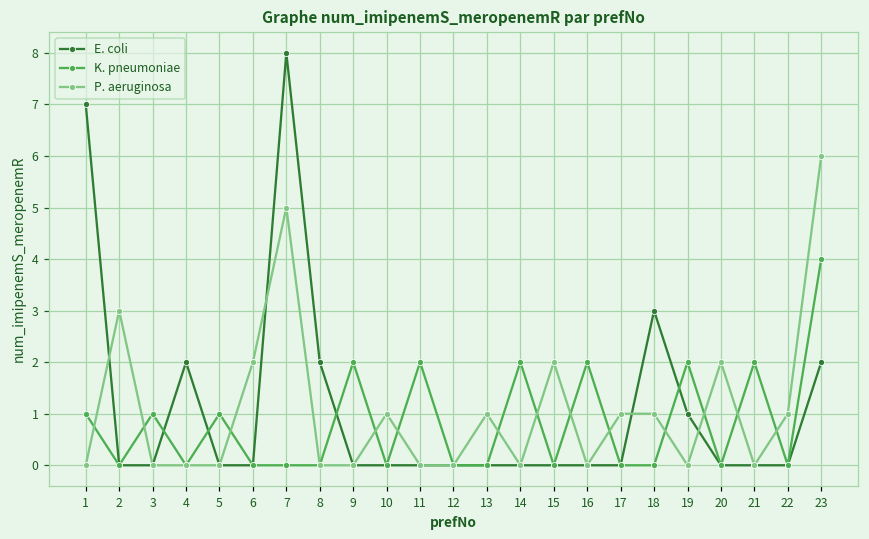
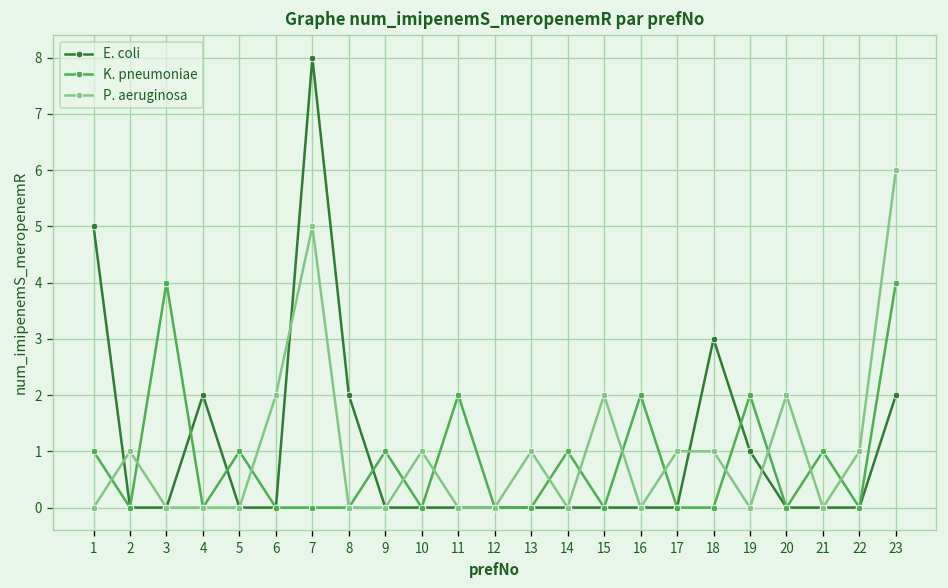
E. coli, 1: 7 -> 5
P. aeruginosa, 2: 3 -> 1
K. pneumoniae, 3: 1 -> 4
K. pneumoniae, 9: 2 -> 1
K. pneumoniae, 14: 2 -> 1
K. pneumoniae, 21: 2 -> 1
